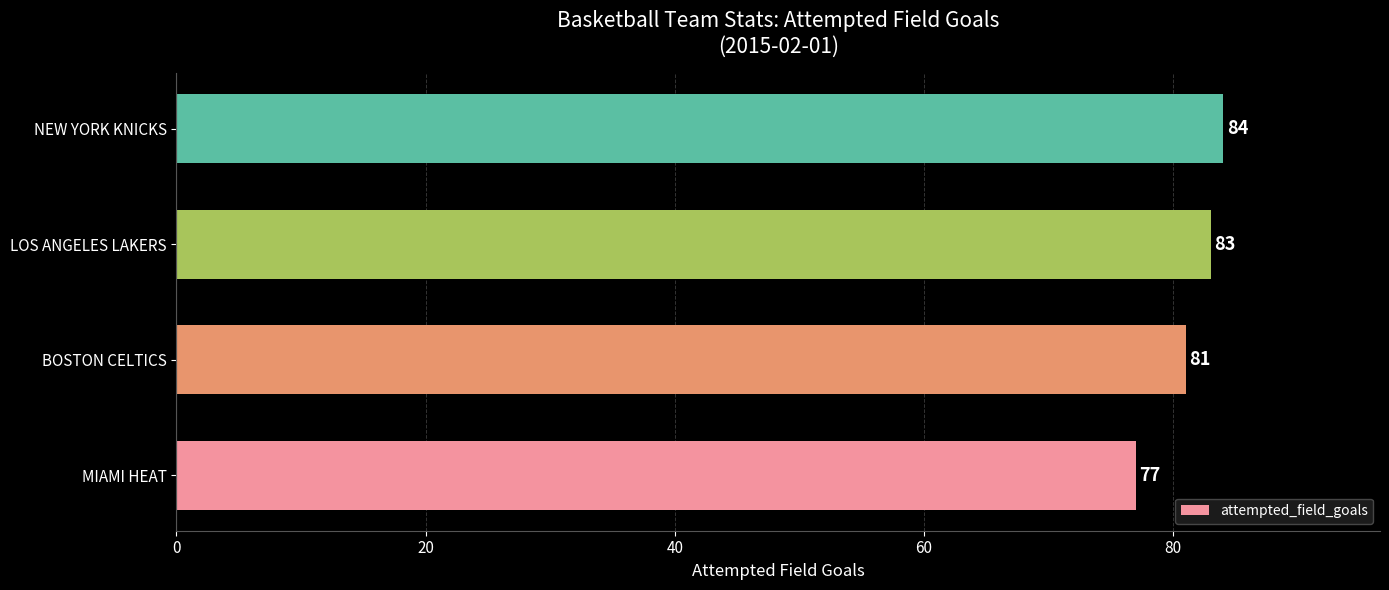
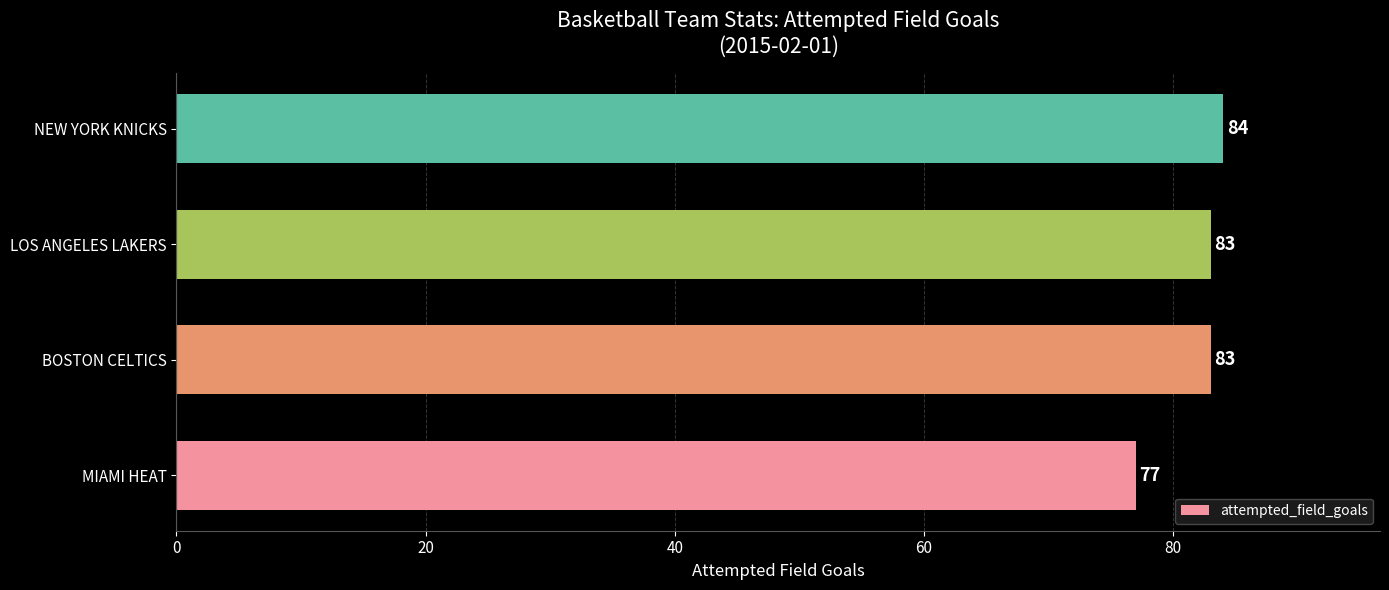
BOSTON CELTICS: 81 -> 83
